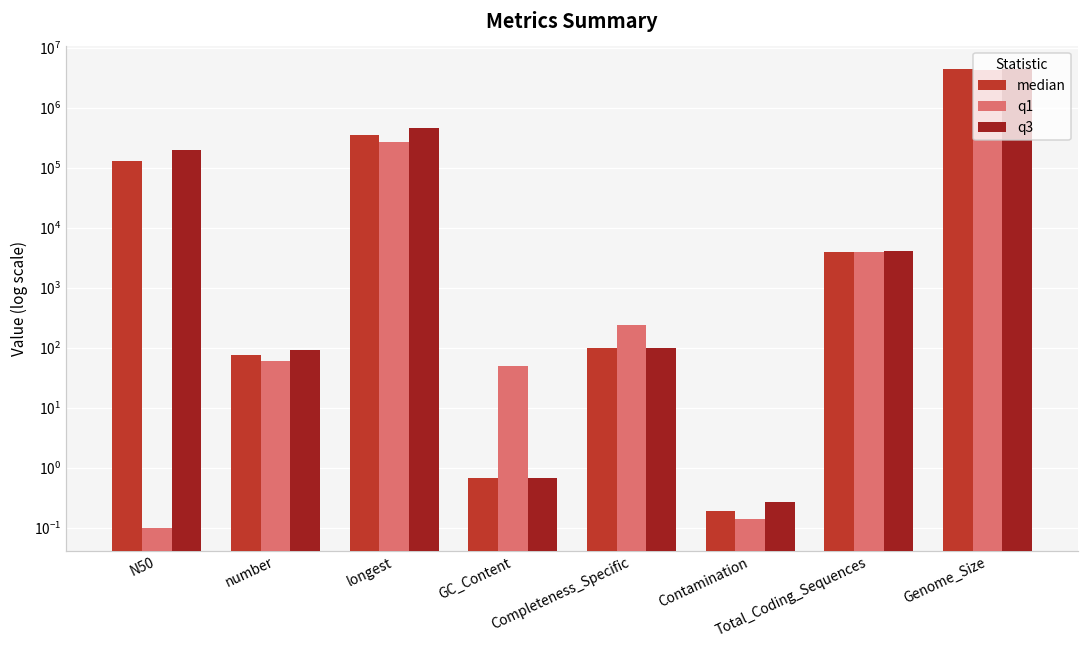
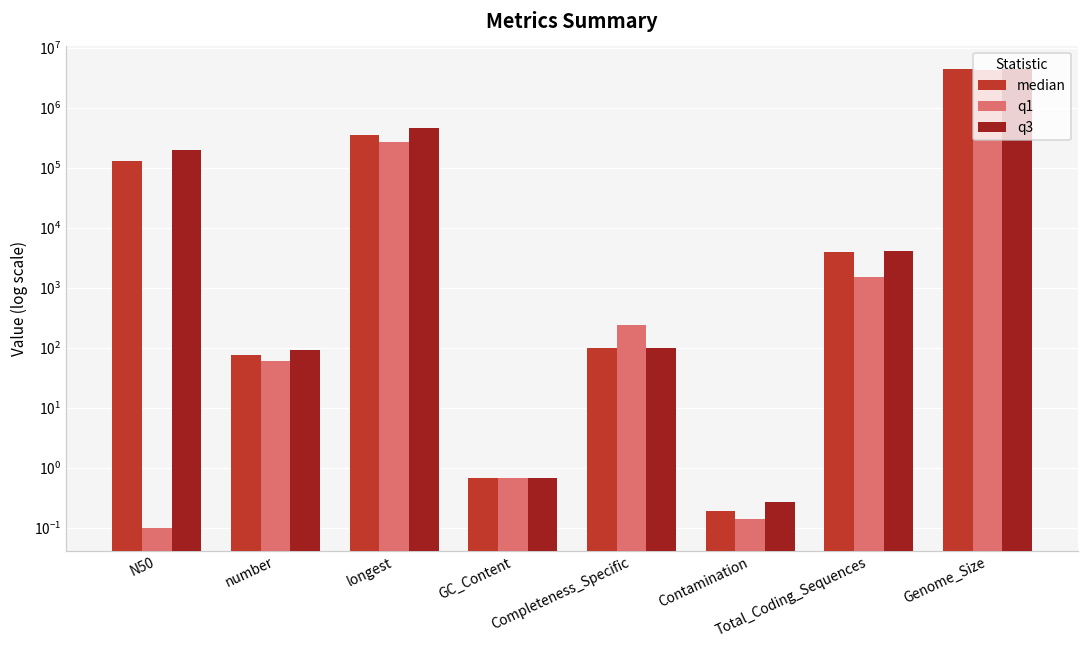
q1, GC_Content: 50 -> 0.7
q1, Total_Coding_Sequences: 4000 -> 1500
